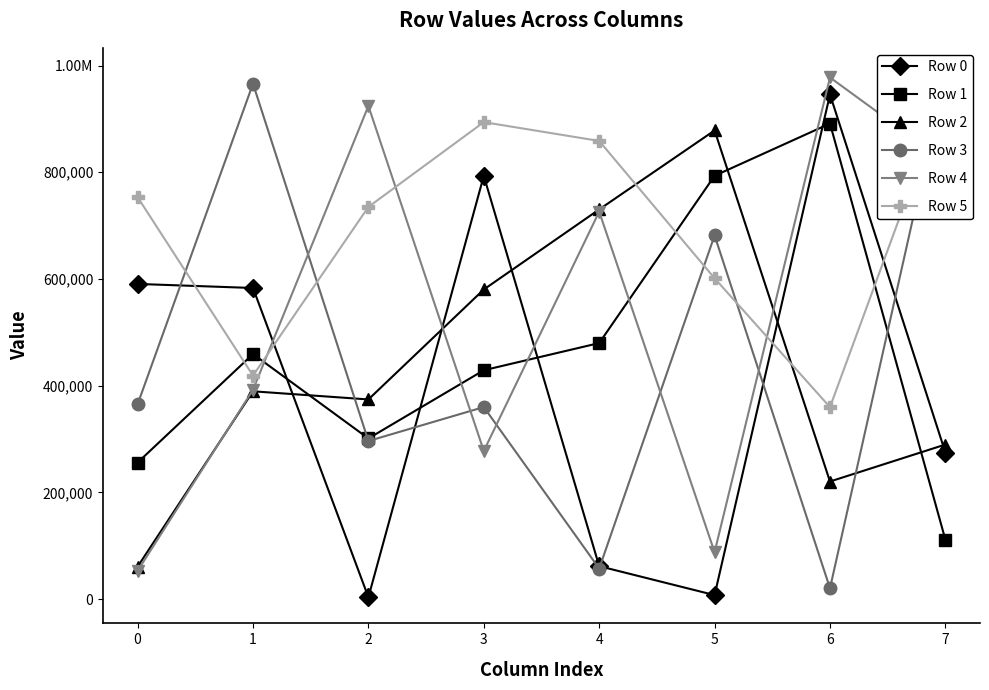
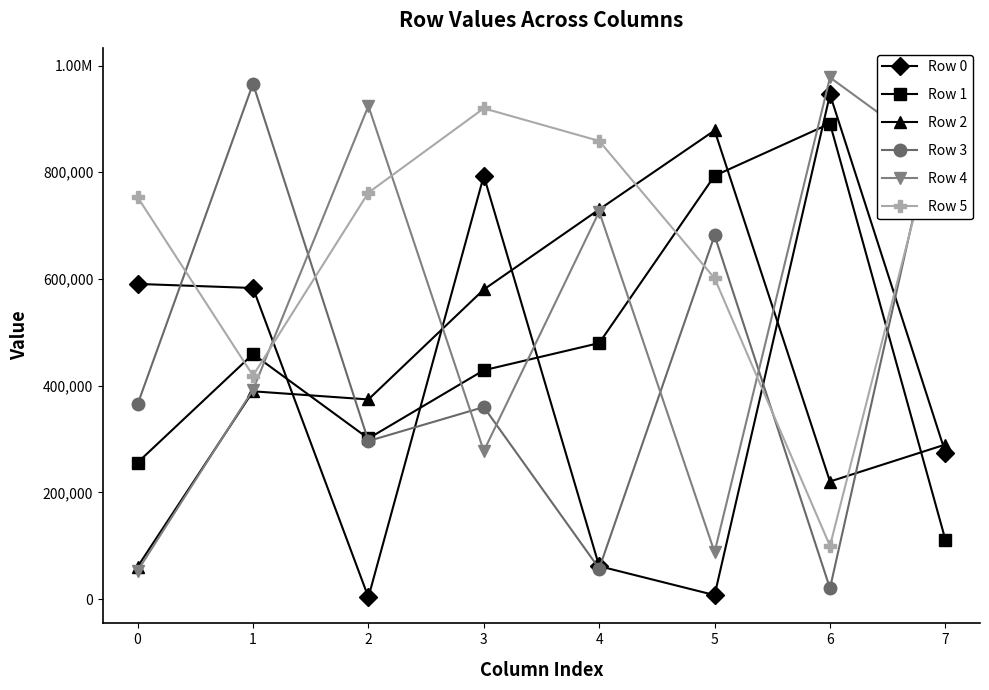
Row 5, 2: 740,000 -> 760,000
Row 5, 3: 890,000 -> 920,000
Row 5, 6: 360,000 -> 100,000
